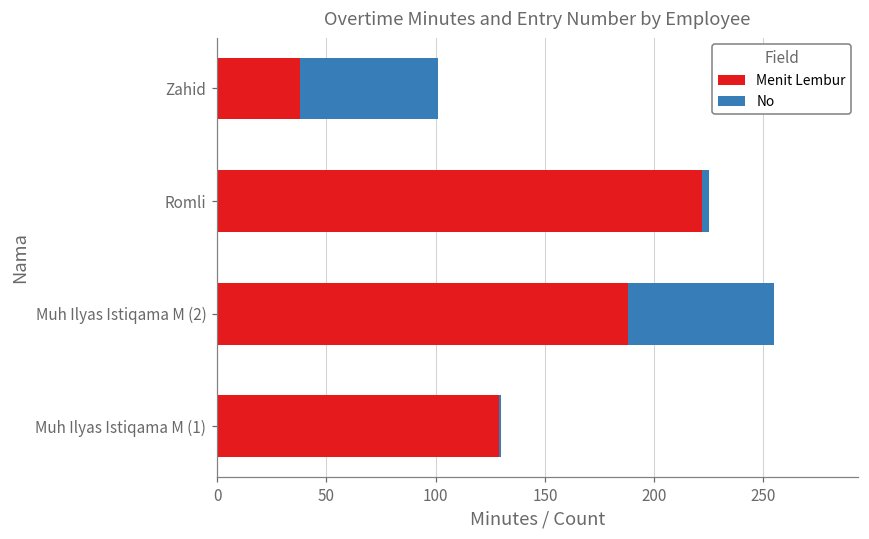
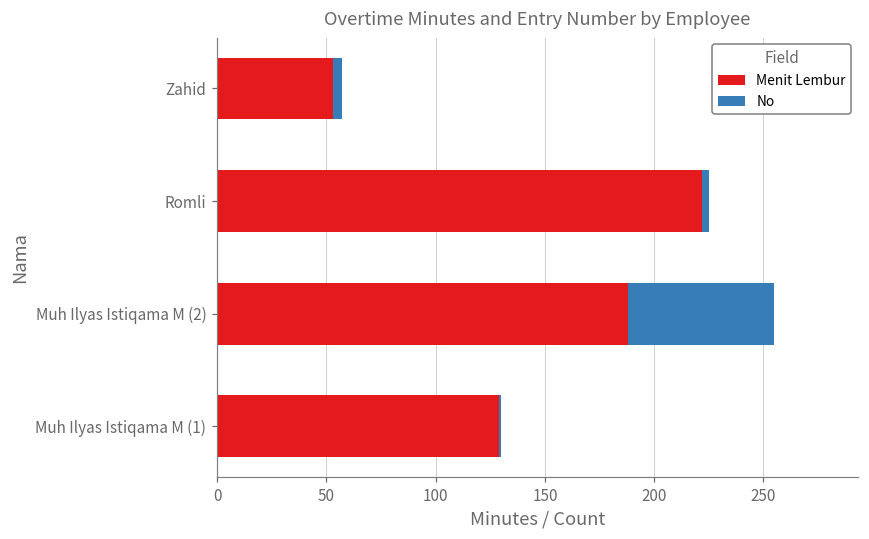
Menit Lembur, Zahid: 38 -> 53
No, Zahid: 63 -> 4
